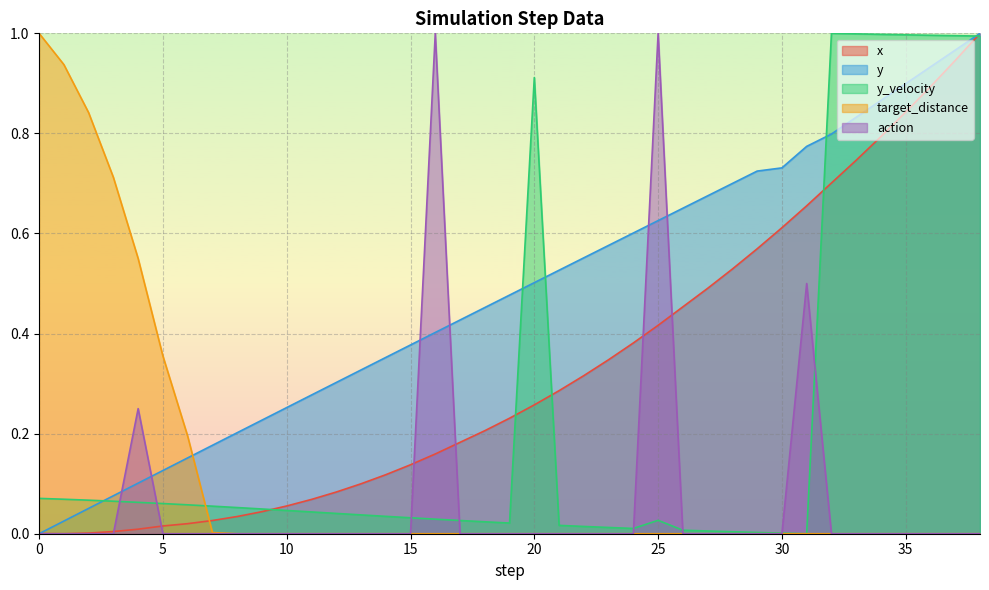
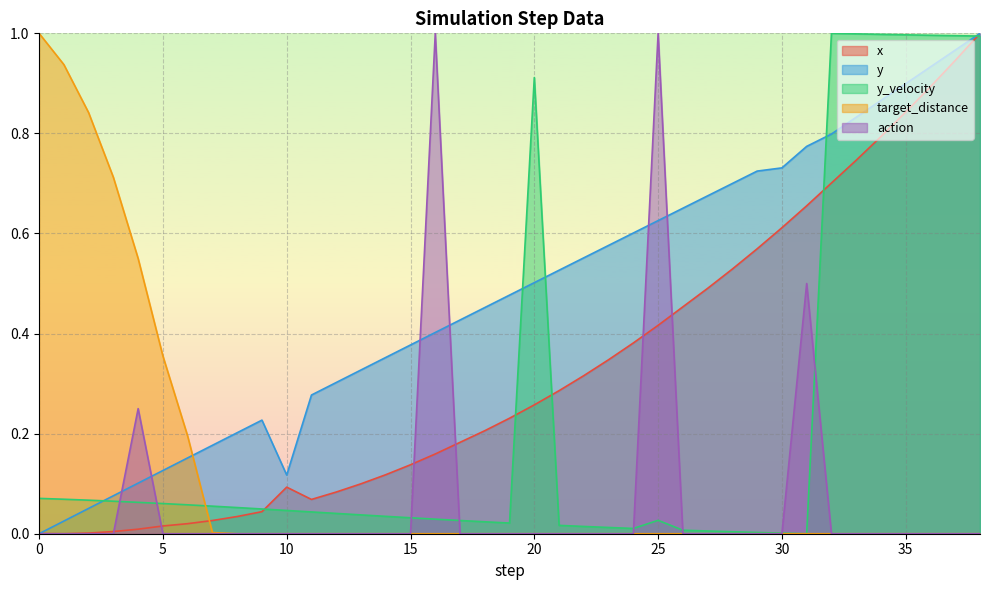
x, 10: 0.06 -> 0.09
y, 10: 0.25 -> 0.12
